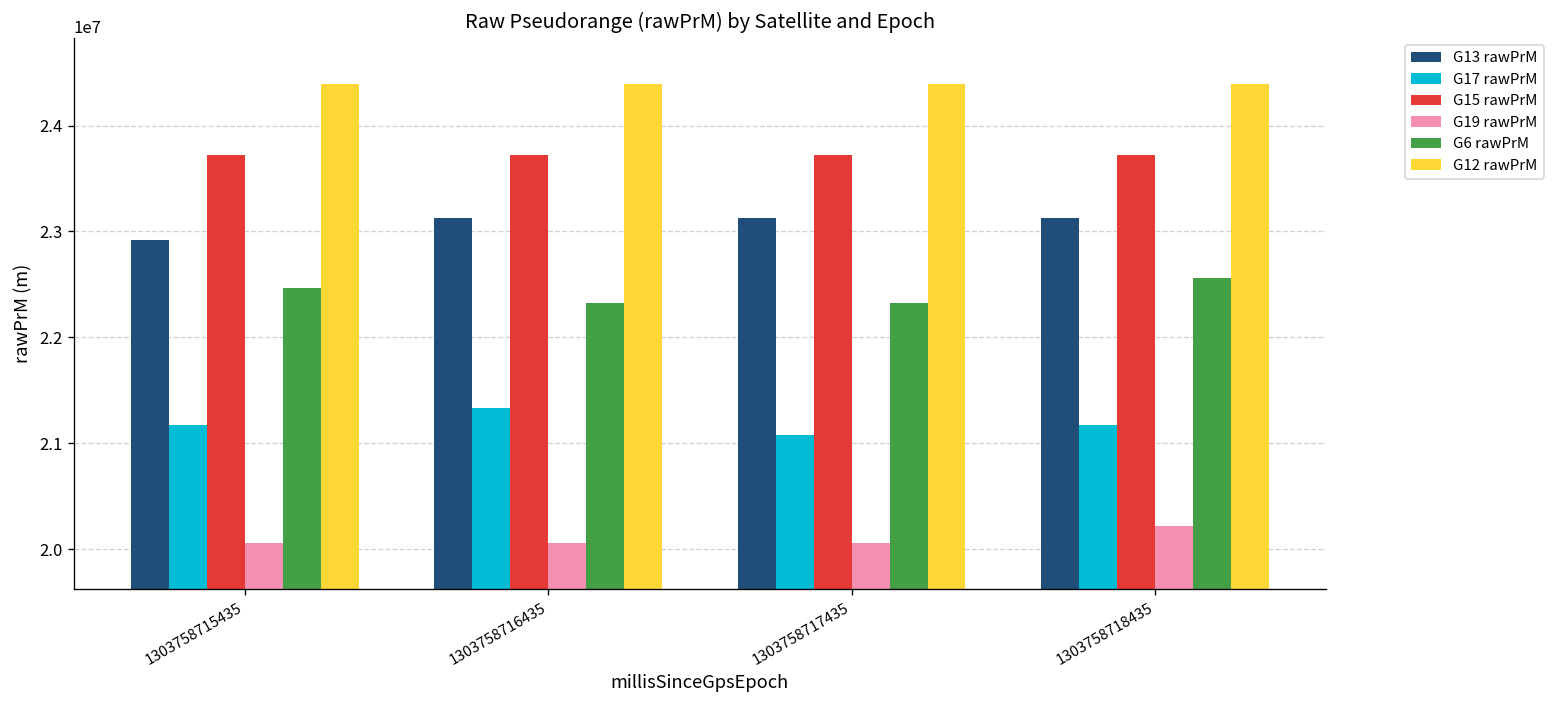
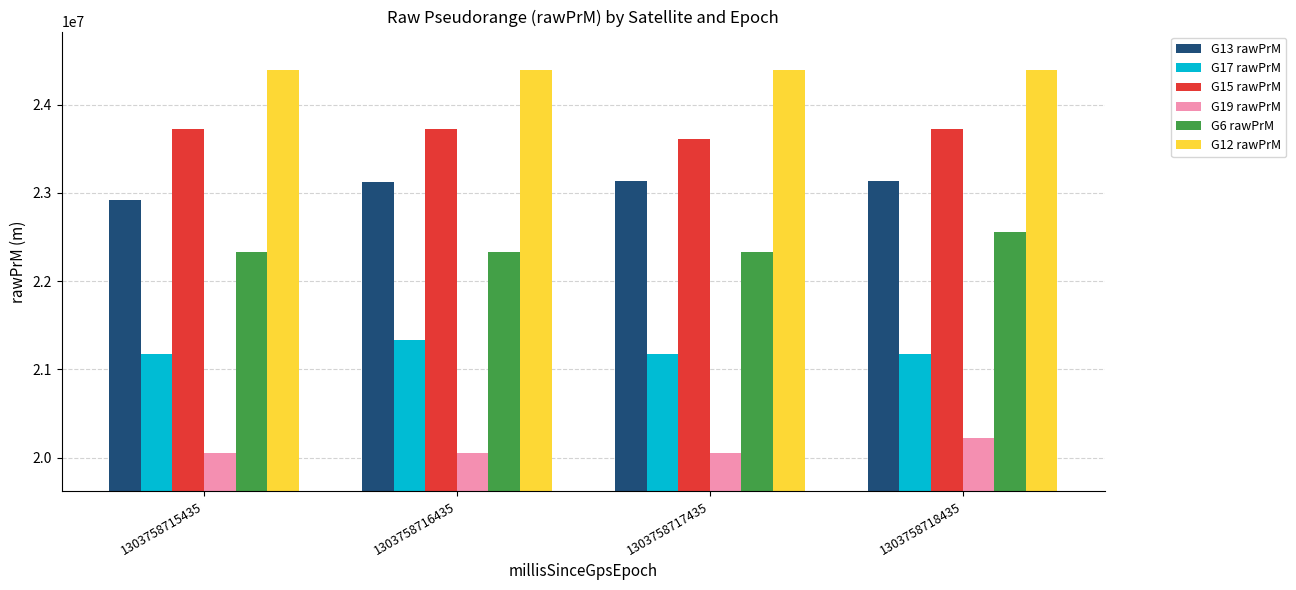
G6 rawPrM, 1303758715435: 22500000 -> 22300000
G17 rawPrM, 1303758717435: 21100000 -> 21200000
G15 rawPrM, 1303758717435: 23700000 -> 23600000
